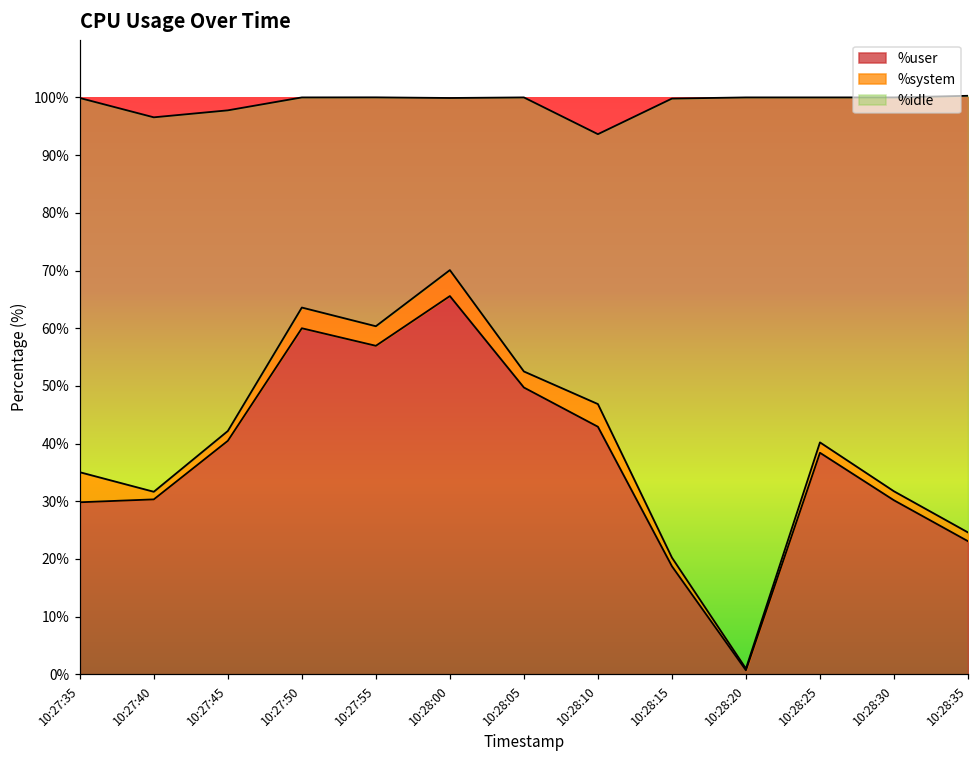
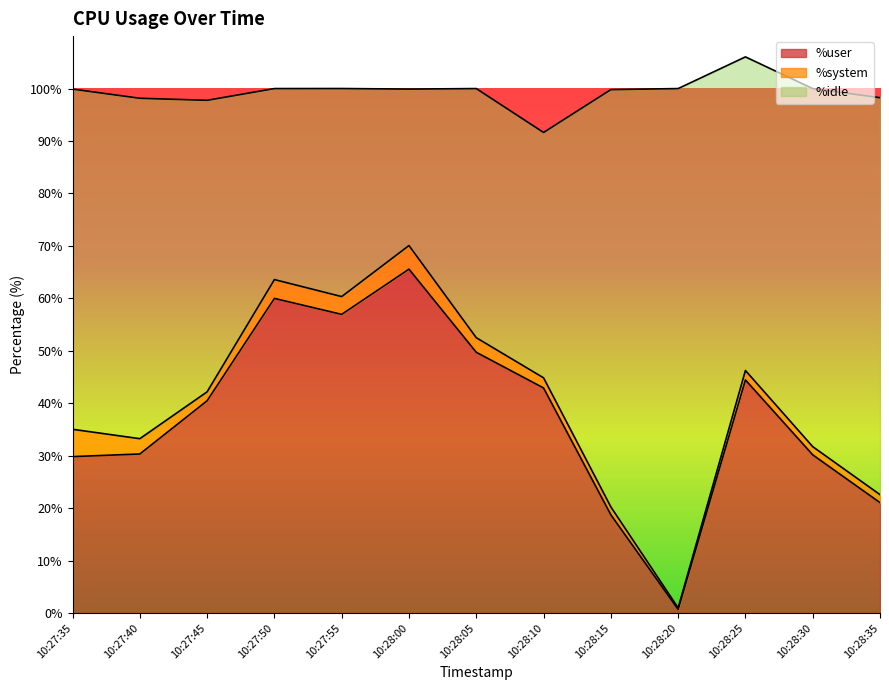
%system, 10:27:40: 1% -> 3%
%system, 10:28:10: 4% -> 2%
%user, 10:28:25: 38% -> 44%
%user, 10:28:35: 23% -> 21%
